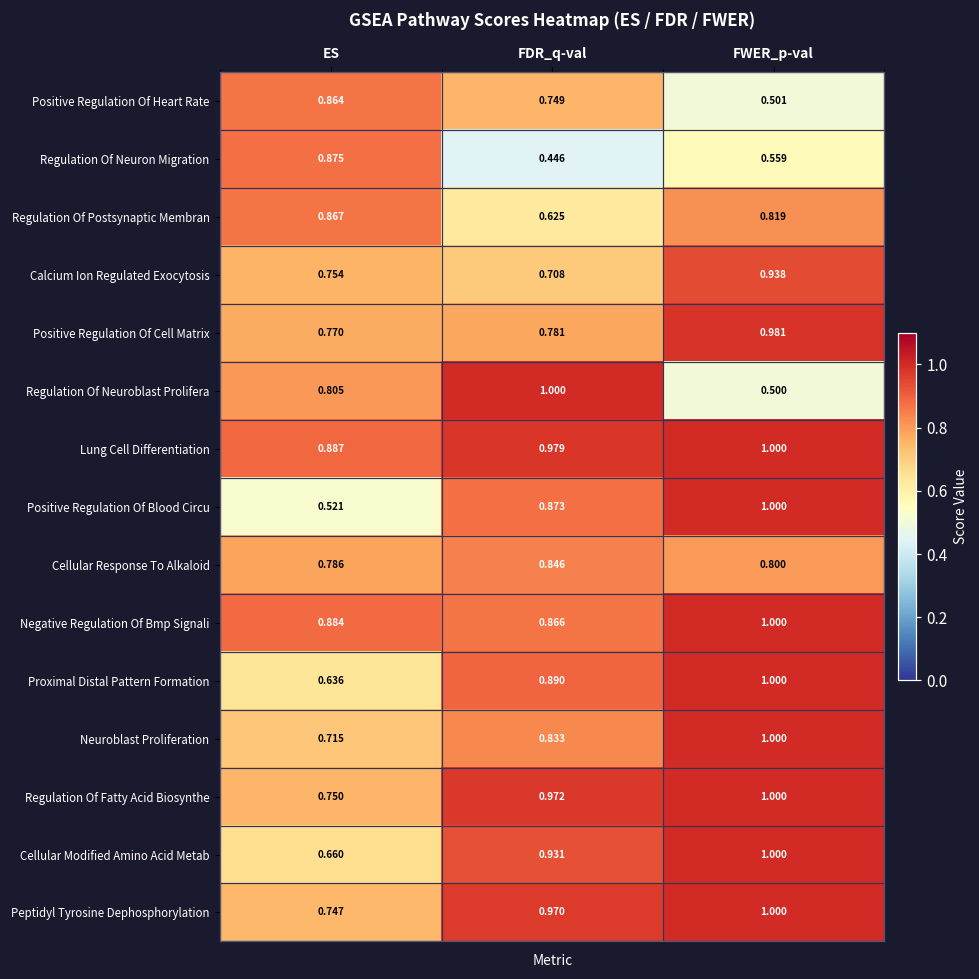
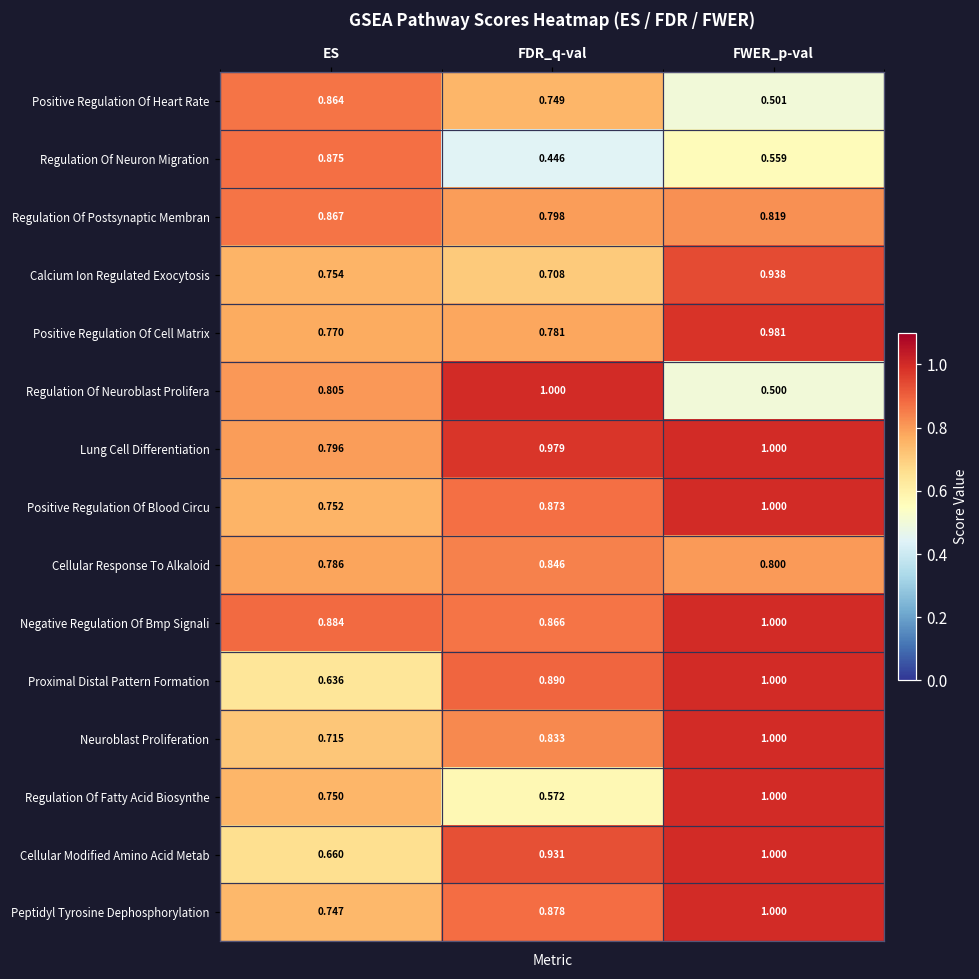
Regulation Of Postsynaptic Membran, FDR_q-val: 0.625 -> 0.798
Lung Cell Differentiation, ES: 0.887 -> 0.796
Positive Regulation Of Blood Circu, ES: 0.521 -> 0.752
Regulation Of Fatty Acid Biosynthe, FDR_q-val: 0.972 -> 0.572
Peptidyl Tyrosine Dephosphorylation, FDR_q-val: 0.970 -> 0.878
